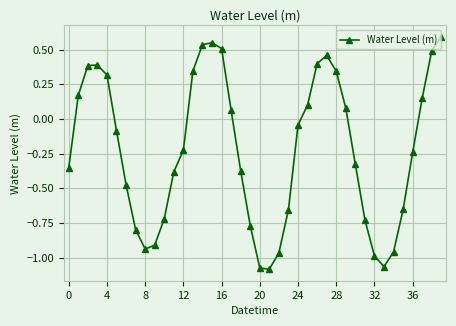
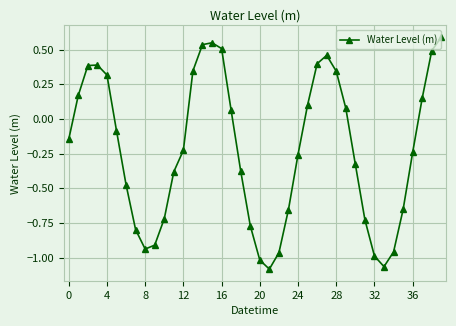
0: -0.35 -> -0.15
20: -1.08 -> -1.02
24: -0.04 -> -0.26
